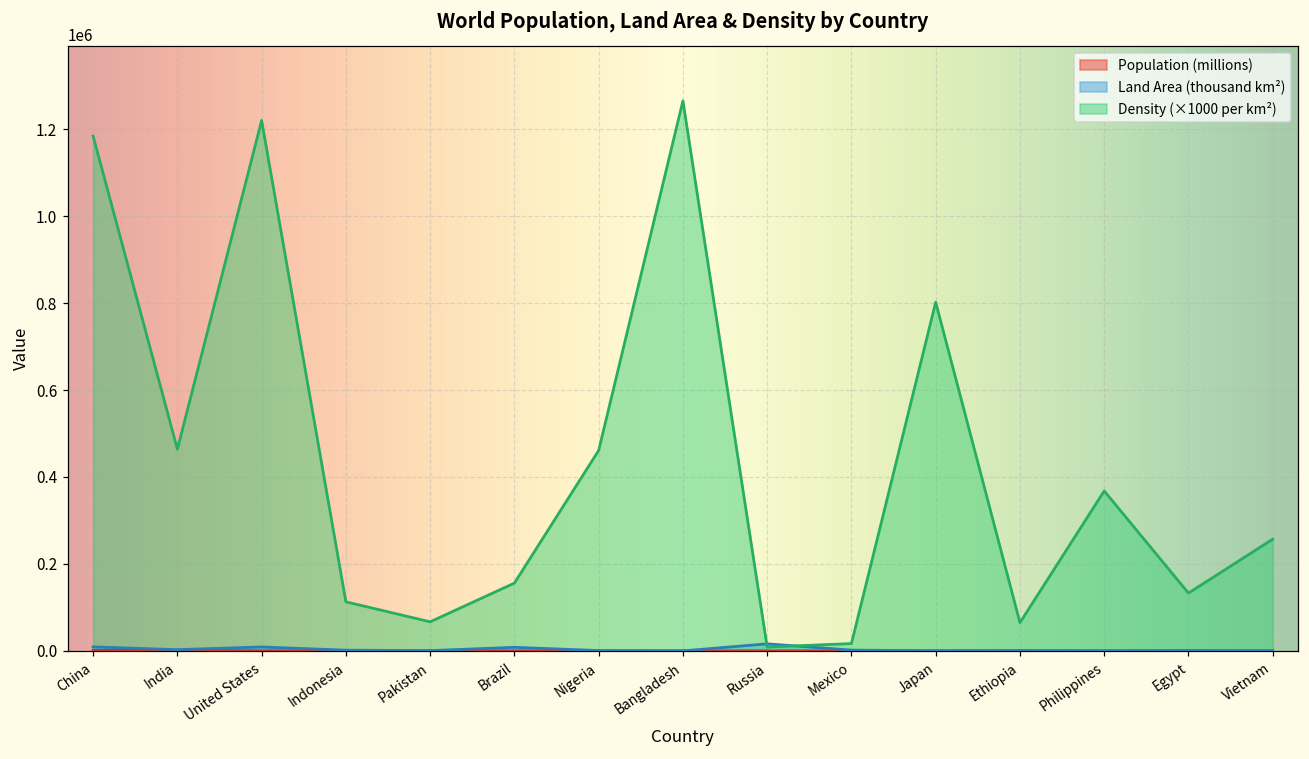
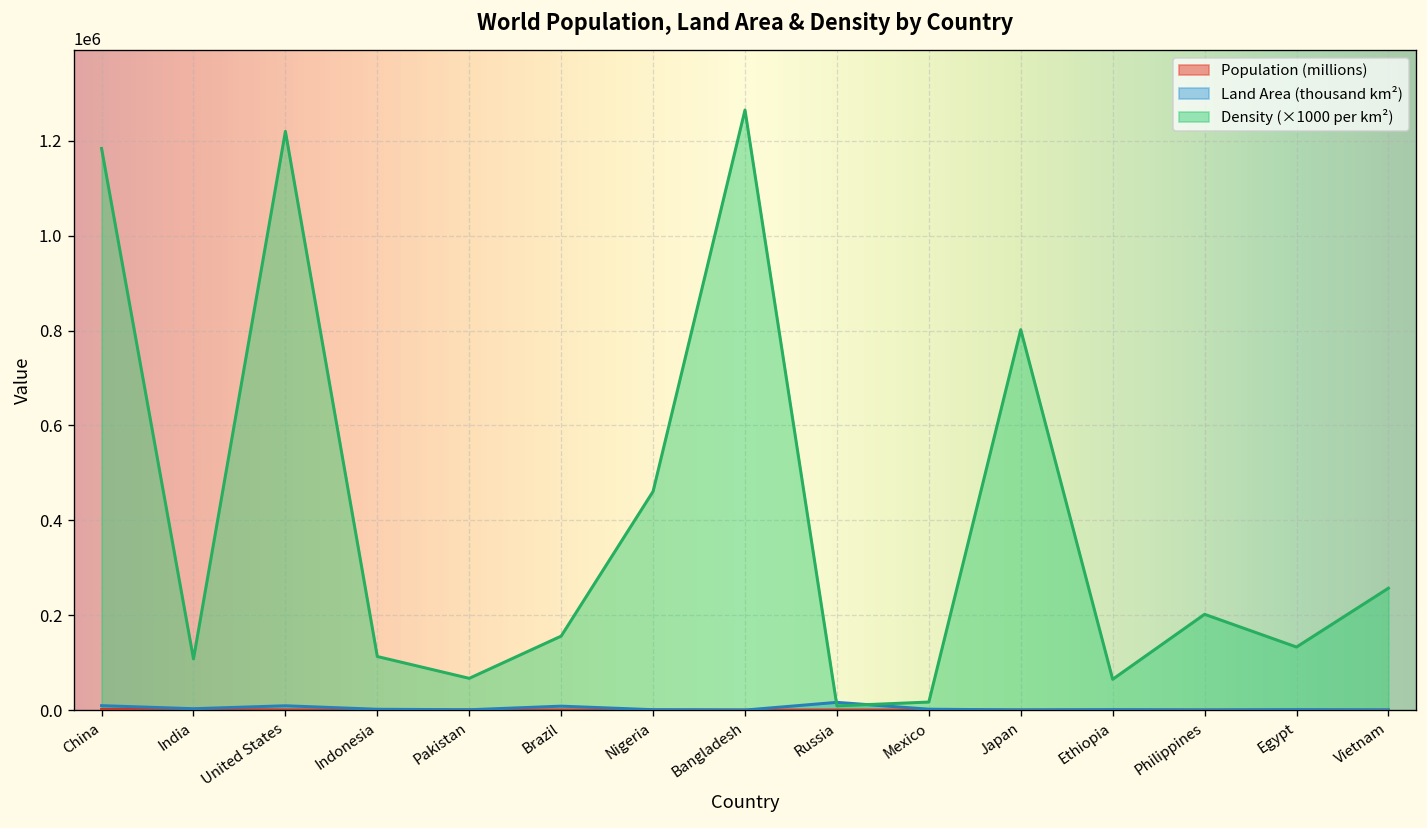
Density (×1000 per km²), India: 460000 -> 110000
Density (×1000 per km²), Philippines: 370000 -> 200000
